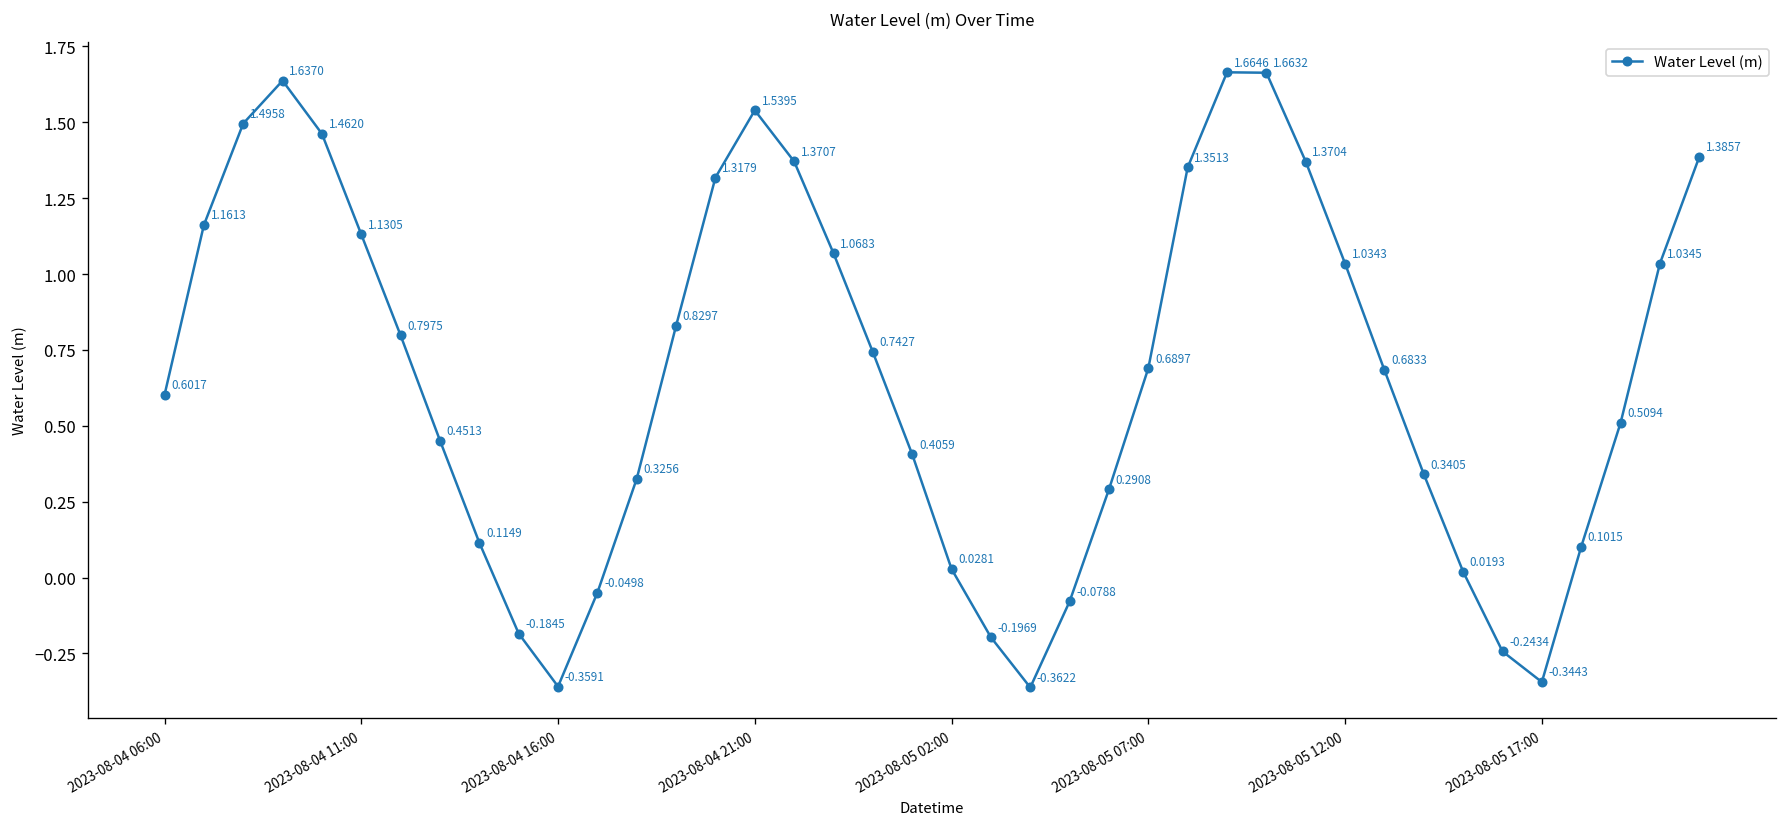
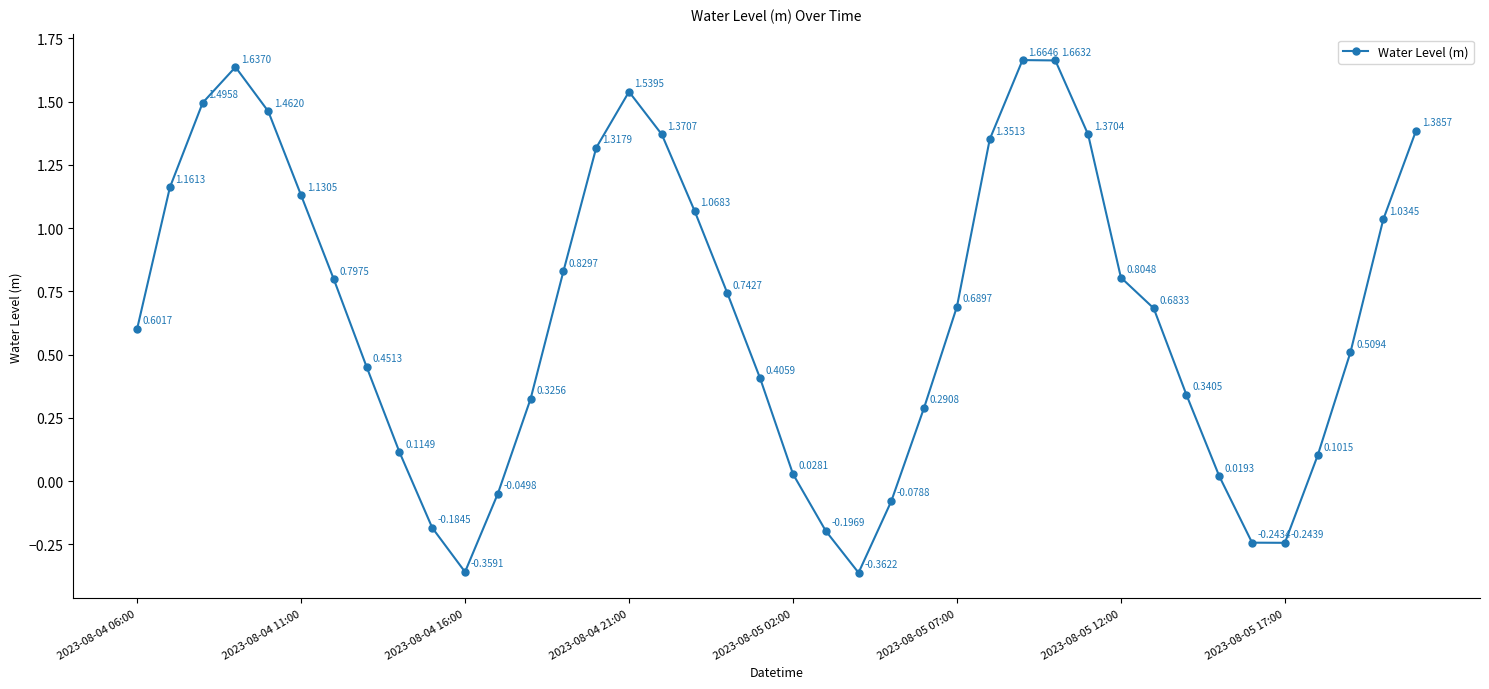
2023-08-05 12:00: 1.0343 -> 0.8048
2023-08-05 17:00: -0.3443 -> -0.2439
